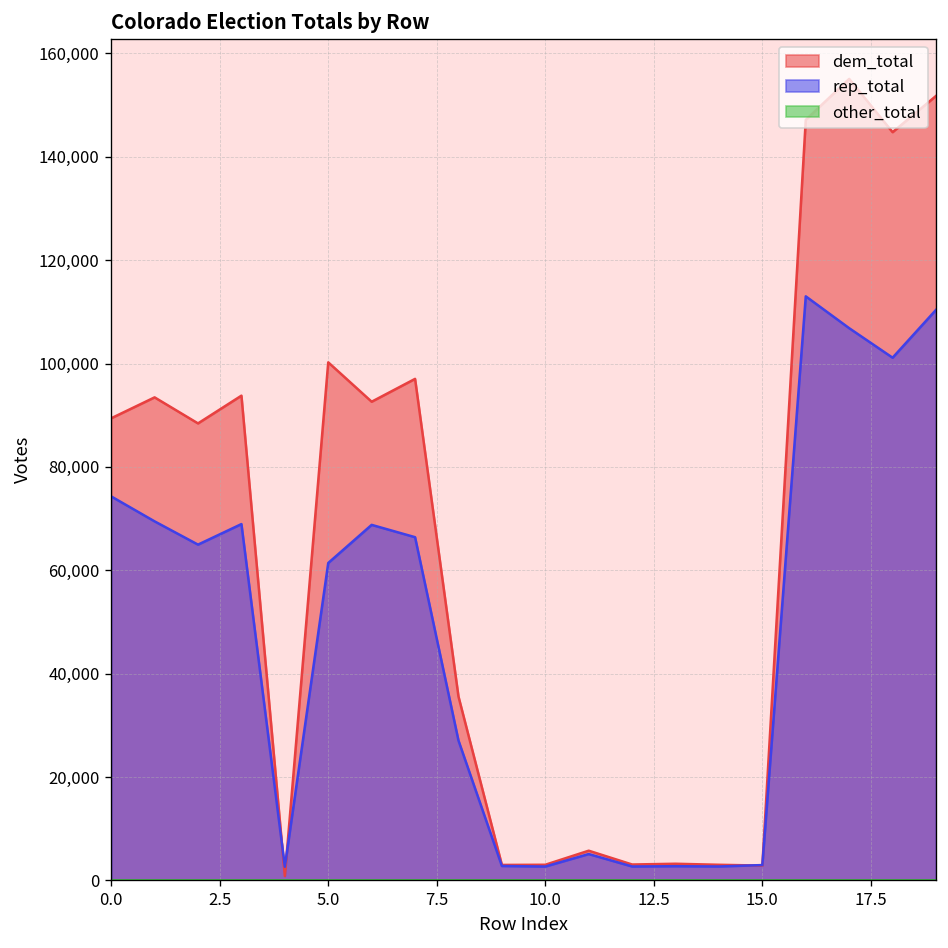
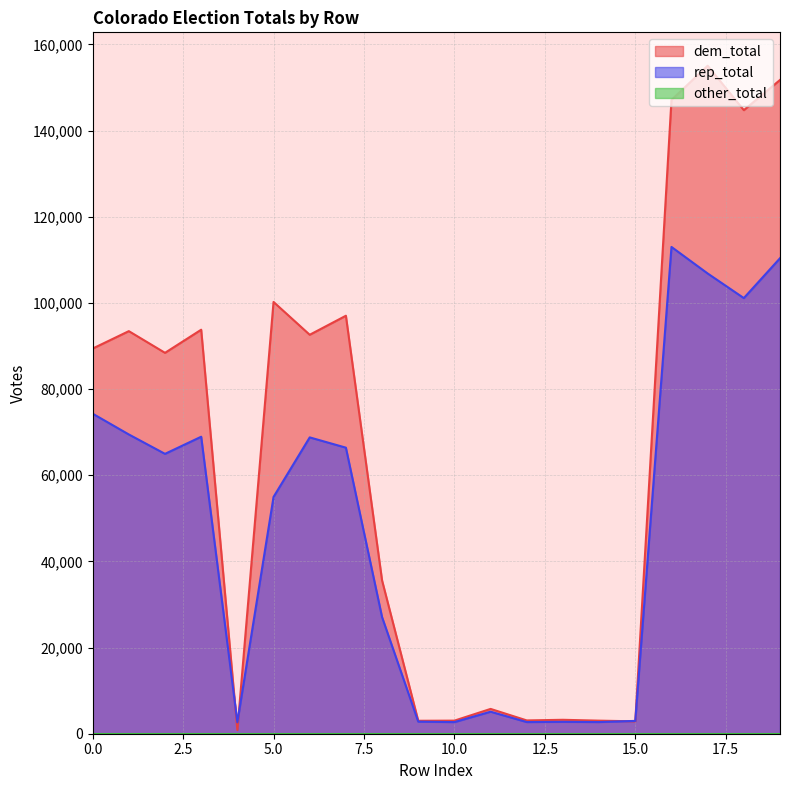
rep_total, 5.0: 61,000 -> 55,000
